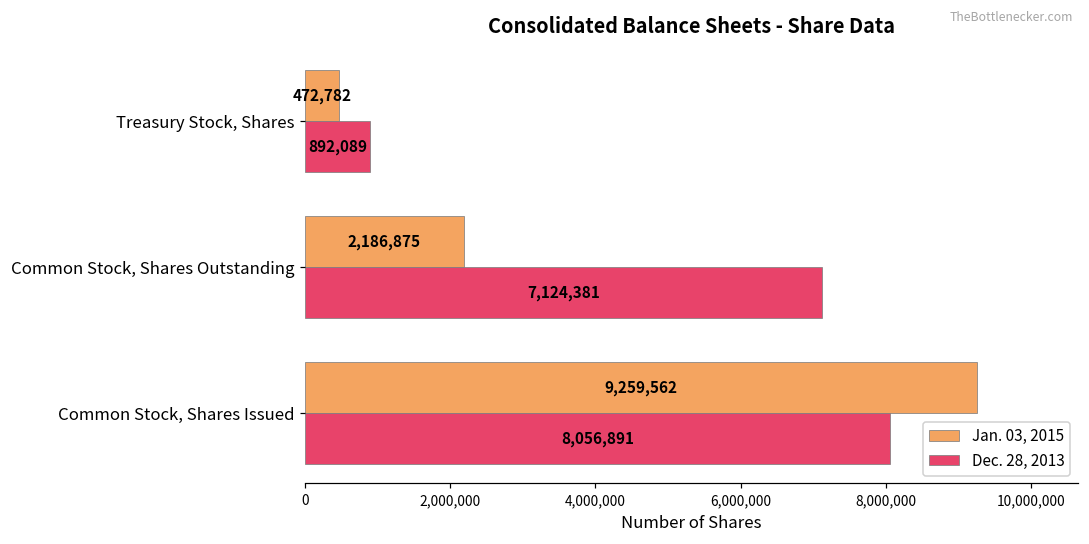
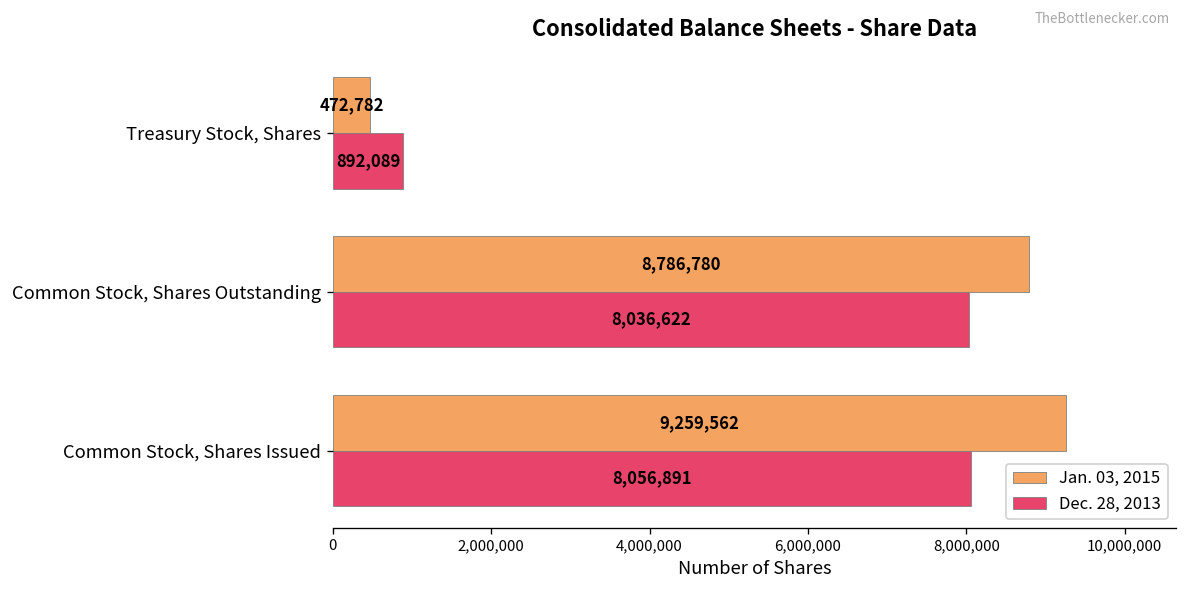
Jan. 03, 2015, Common Stock, Shares Outstanding: 2,186,875 -> 8,786,780
Dec. 28, 2013, Common Stock, Shares Outstanding: 7,124,381 -> 8,036,622
